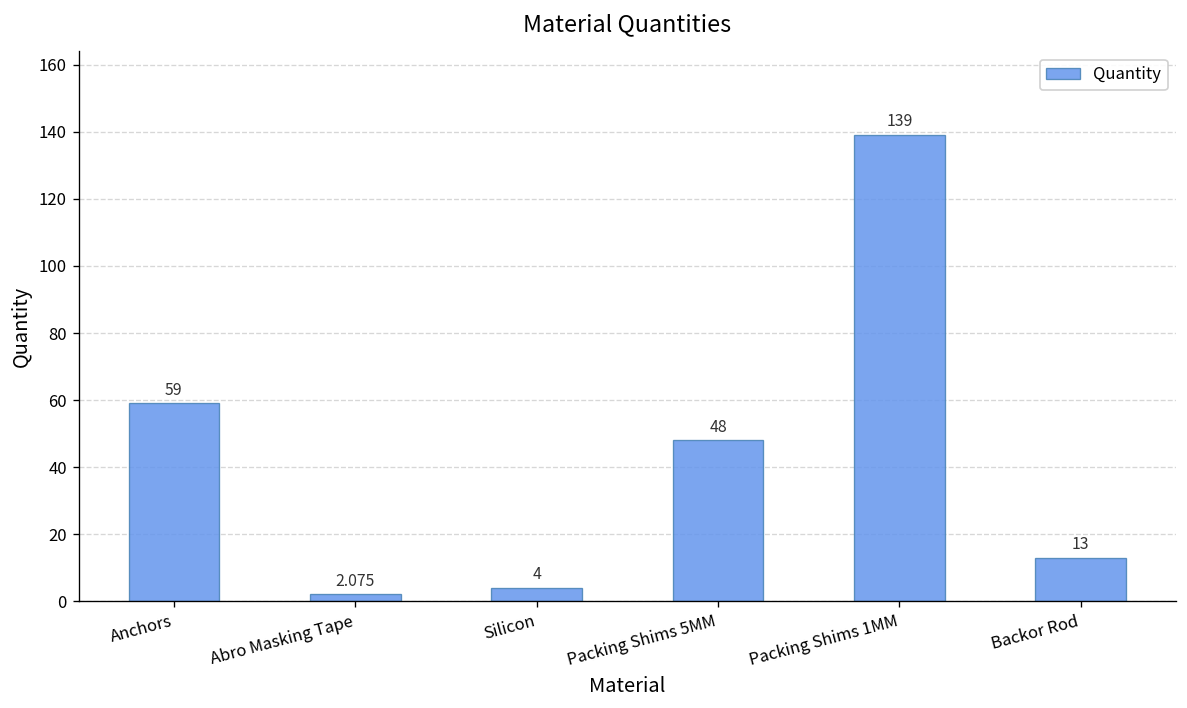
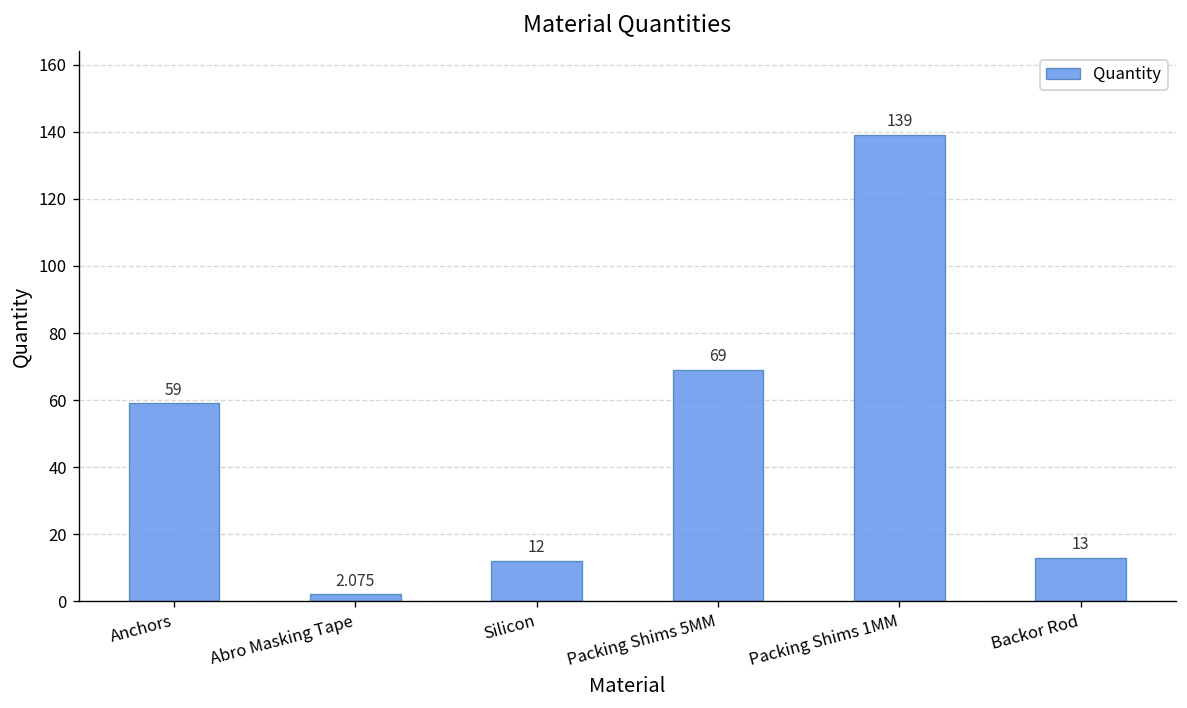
Silicon: 4 -> 12
Packing Shims 5MM: 48 -> 69
